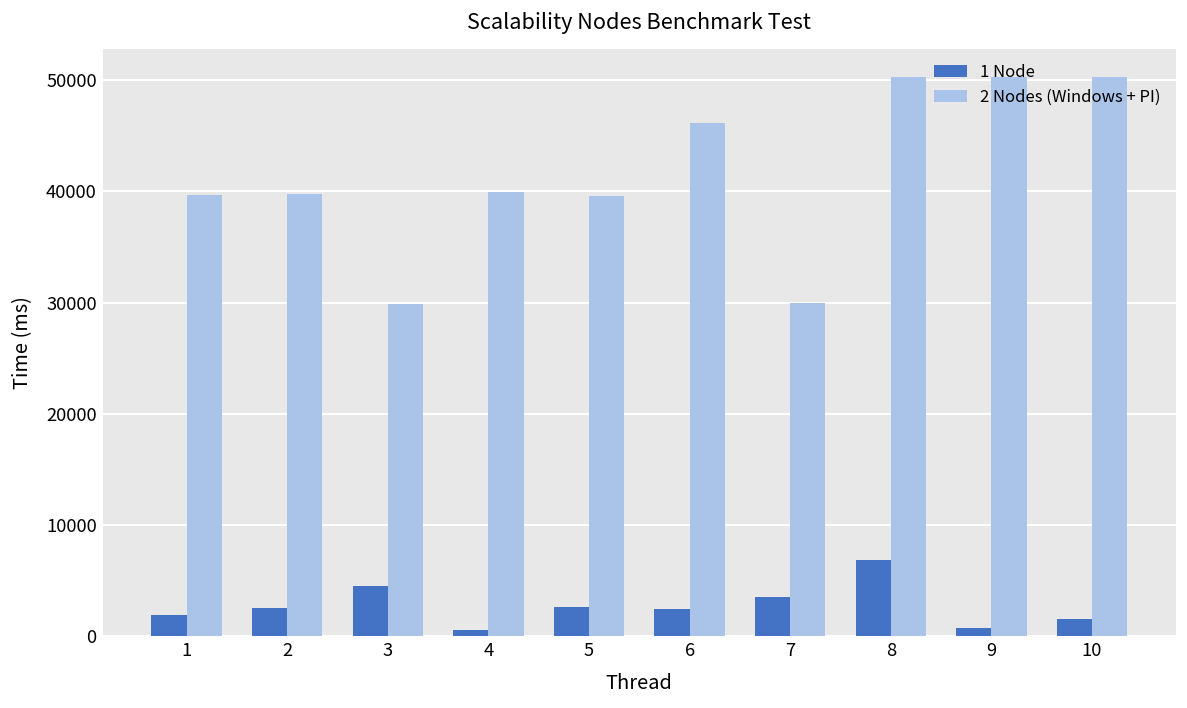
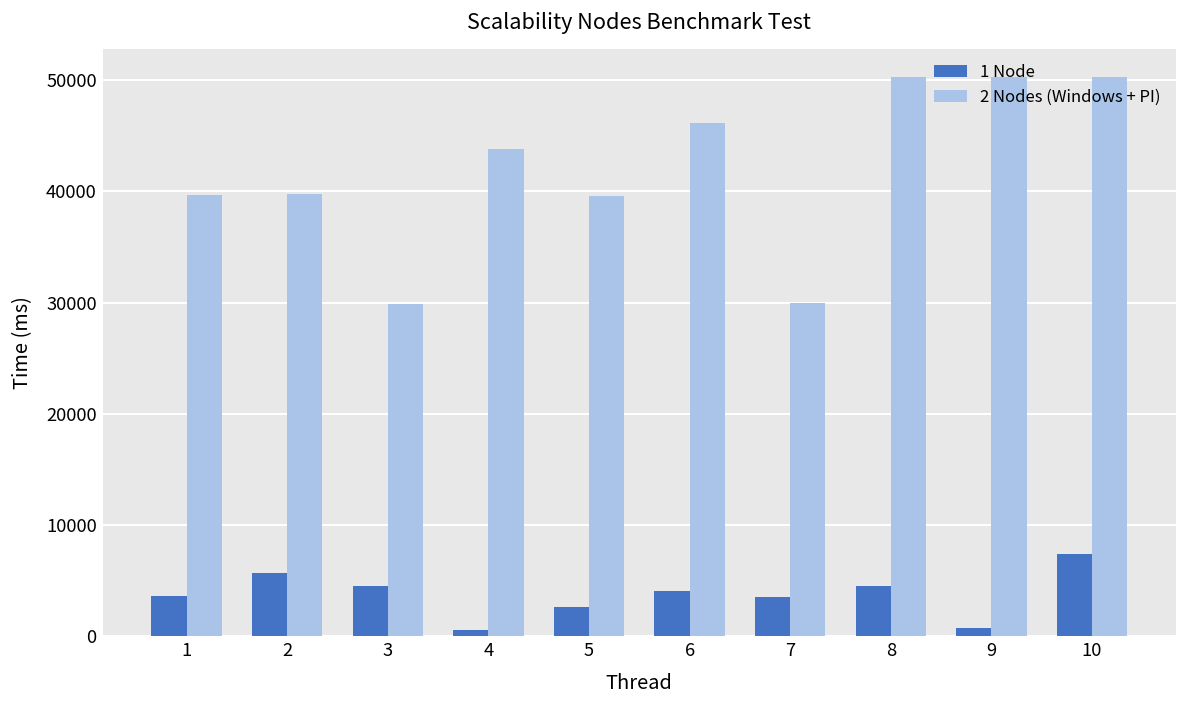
1 Node, 1: 2000 -> 4000
1 Node, 2: 2000 -> 6000
2 Nodes (Windows + PI), 4: 40000 -> 44000
1 Node, 6: 2000 -> 4000
1 Node, 8: 7000 -> 5000
1 Node, 10: 2000 -> 7000
